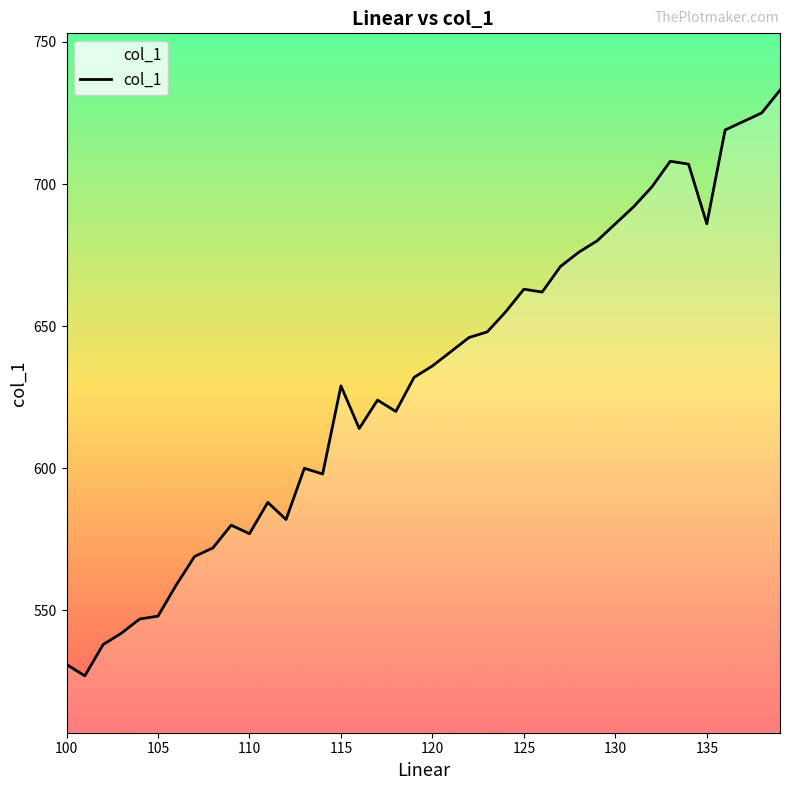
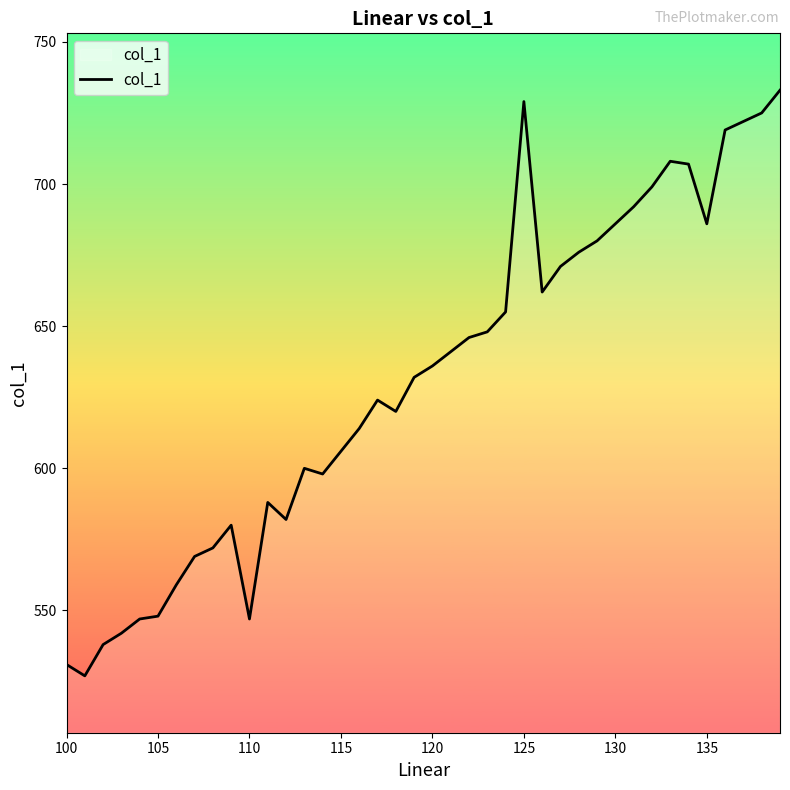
110: 577 -> 547
115: 629 -> 606
125: 663 -> 729
